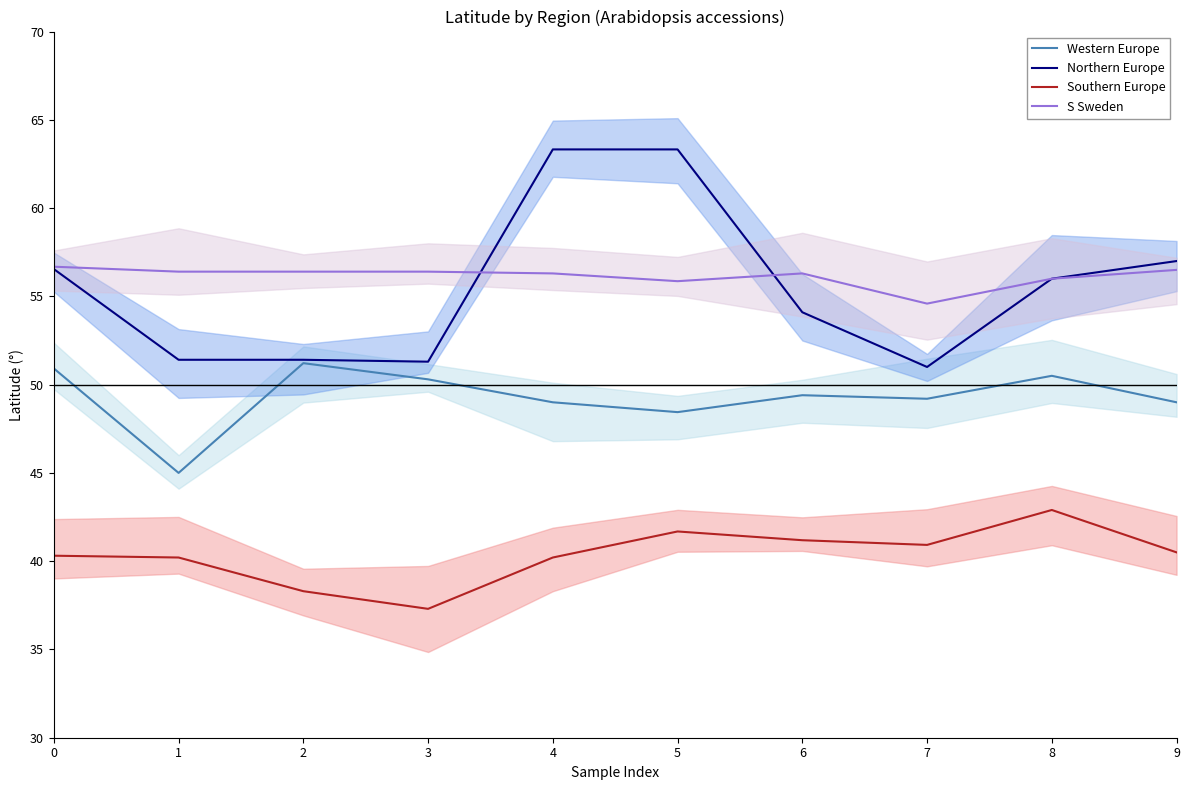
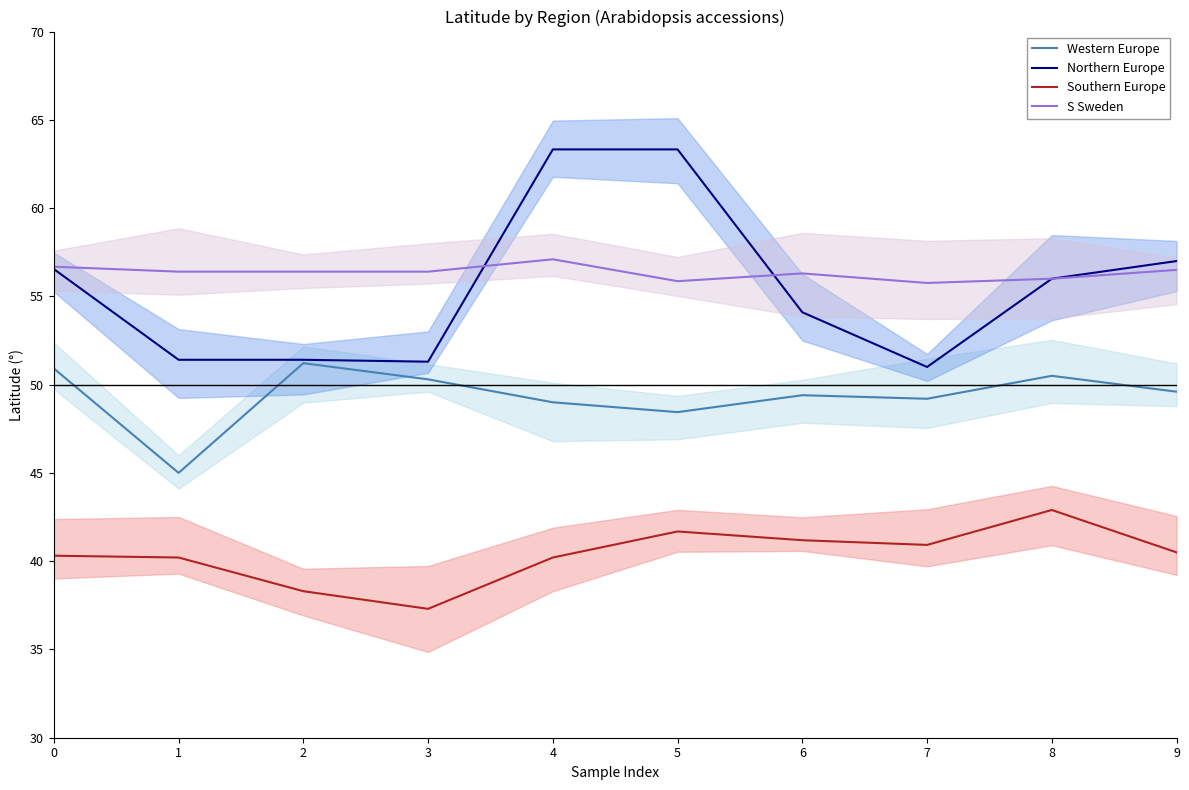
S Sweden, 4: 56.3 -> 57.1
S Sweden, 7: 54.6 -> 55.8
Western Europe, 9: 49.0 -> 49.6
